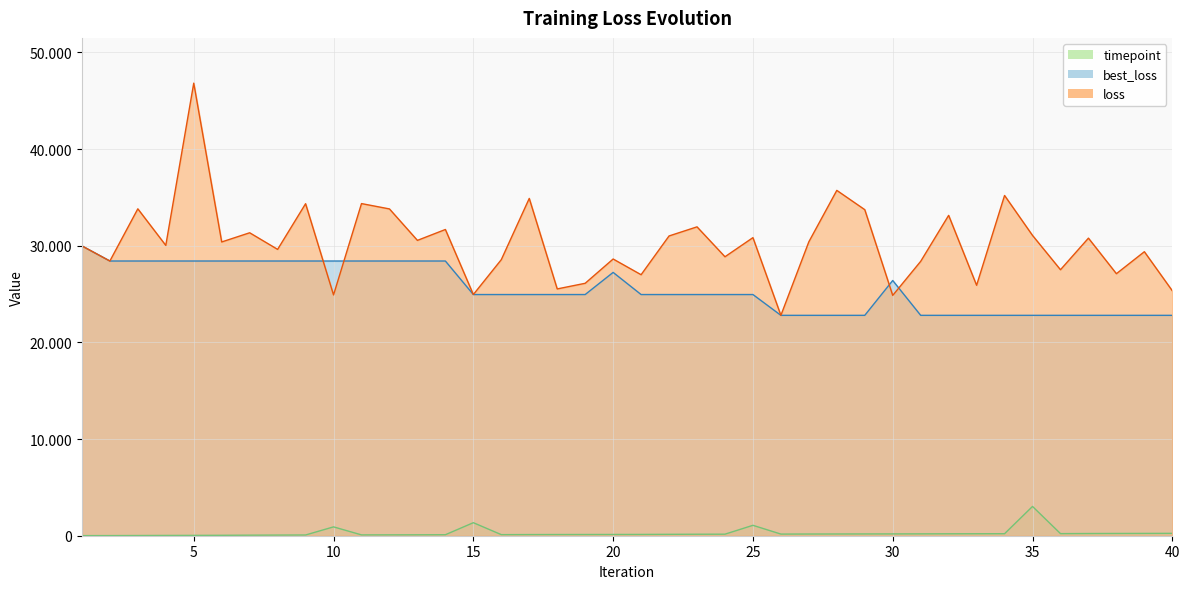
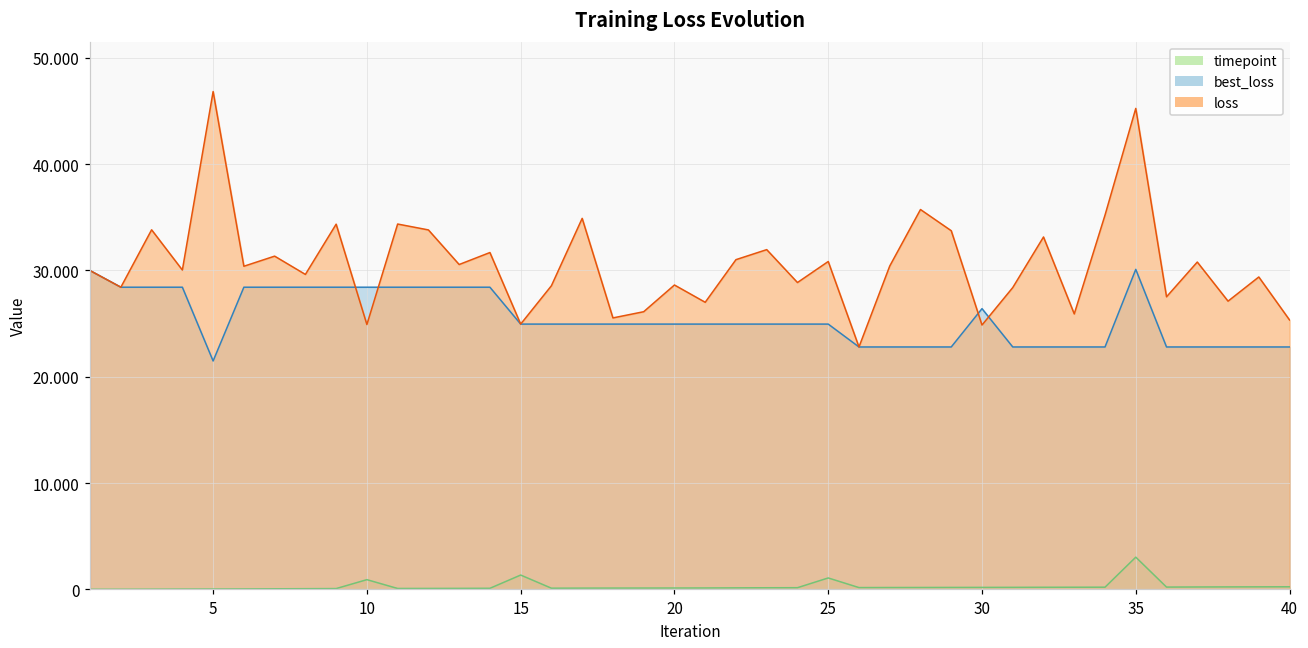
best_loss, 5: 28 -> 21
best_loss, 20: 27 -> 25
best_loss, 35: 23 -> 30
loss, 35: 31 -> 45
